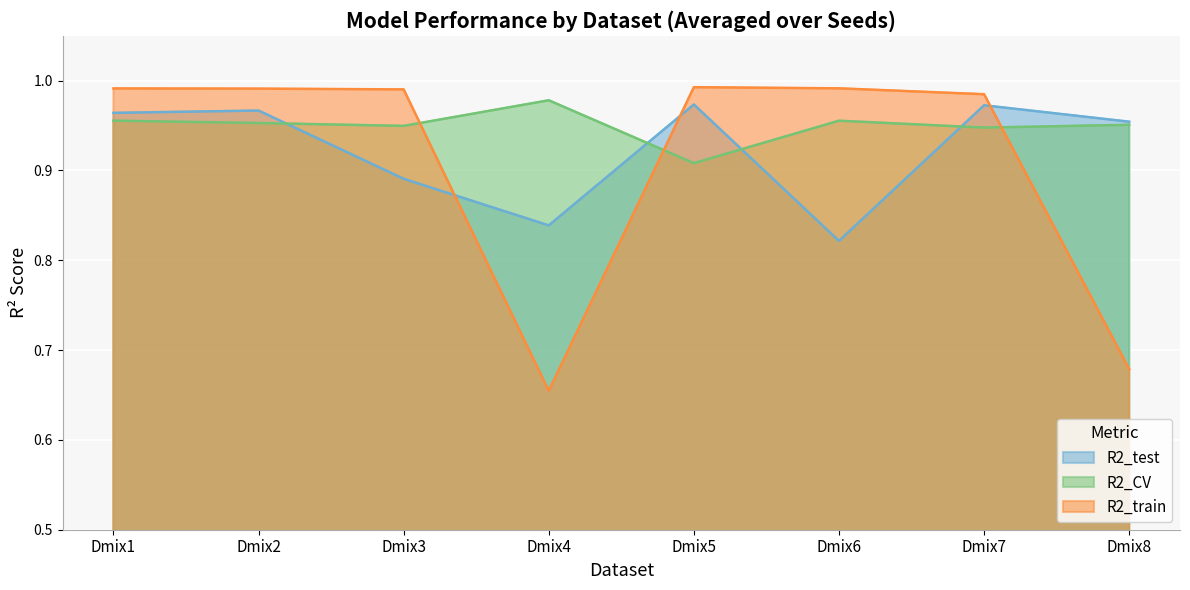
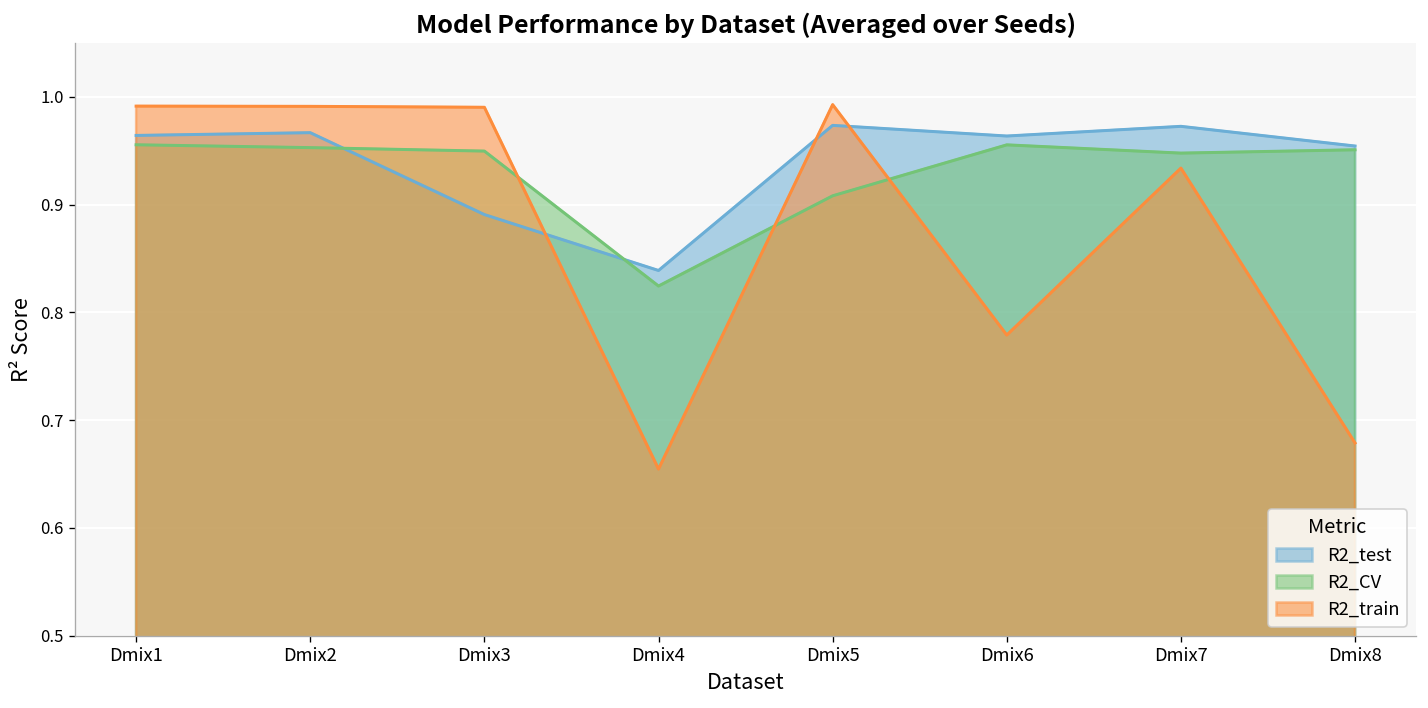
R2_CV, Dmix4: 0.98 -> 0.82
R2_test, Dmix6: 0.82 -> 0.96
R2_train, Dmix6: 0.99 -> 0.78
R2_train, Dmix7: 0.98 -> 0.93
